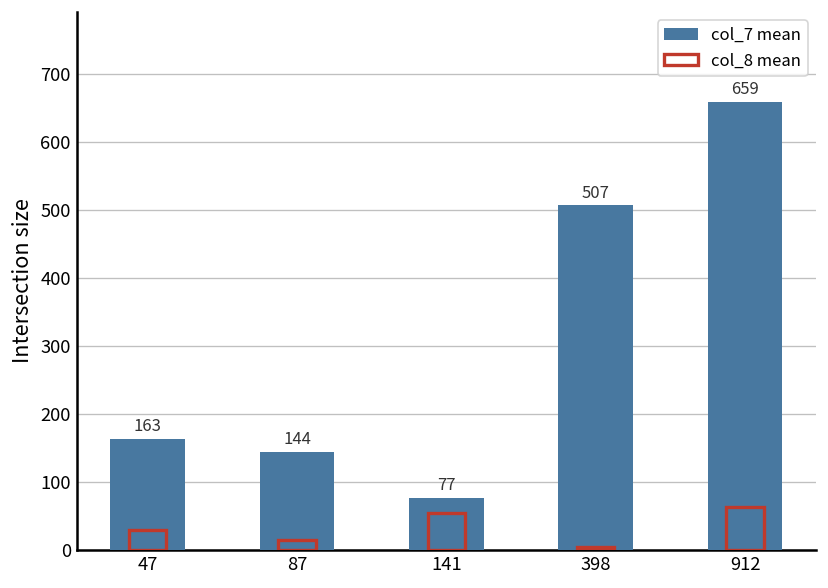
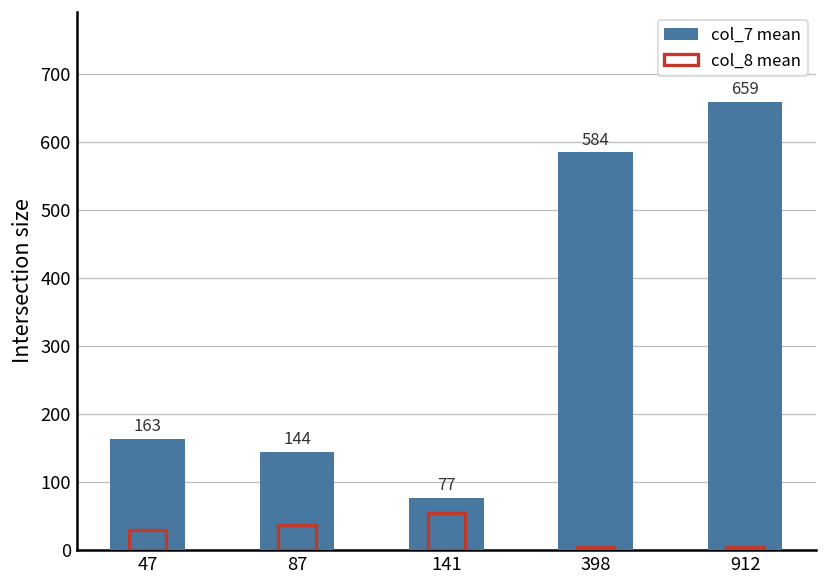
col_8 mean, 87: 20 -> 40
col_7 mean, 398: 507 -> 584
col_8 mean, 912: 60 -> 0
